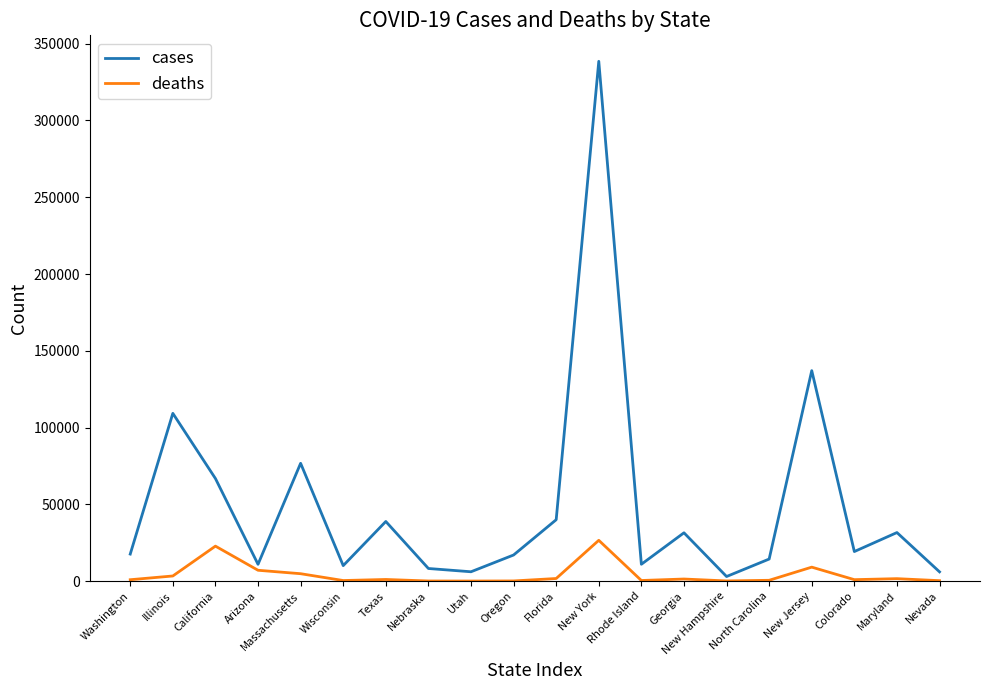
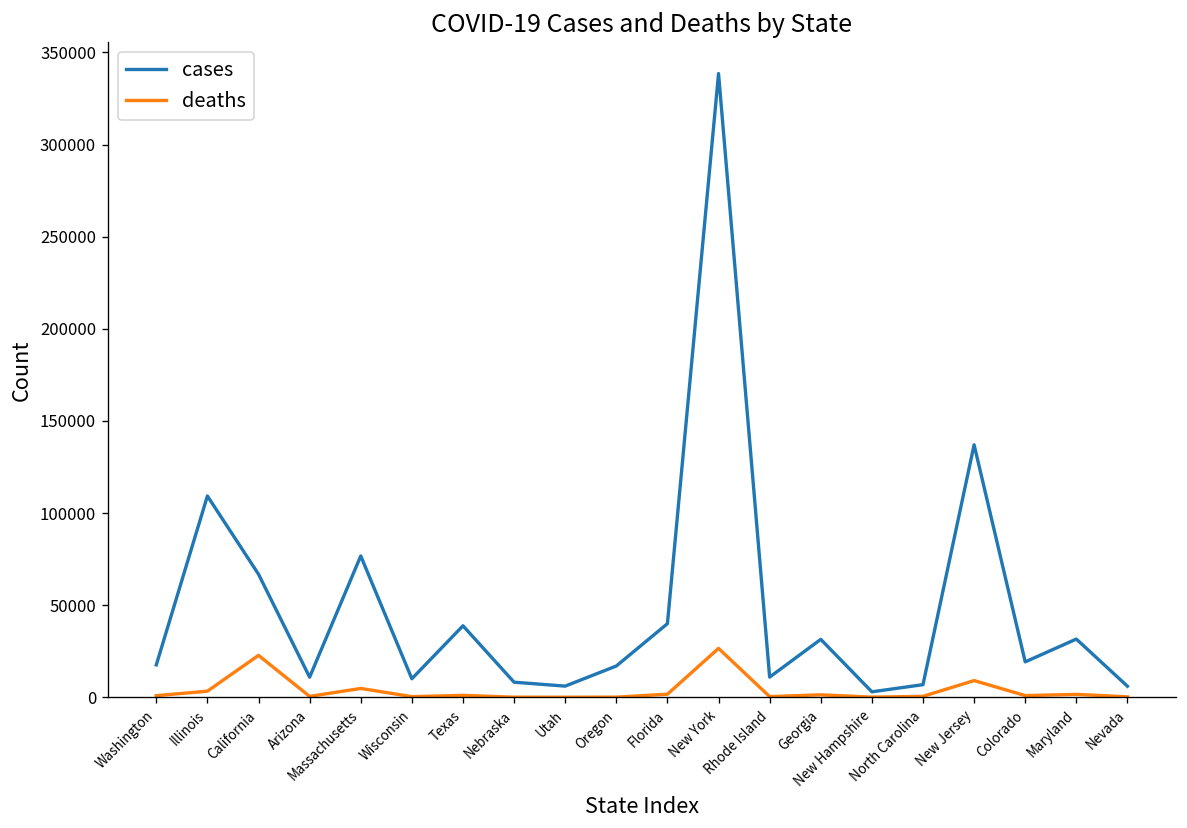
deaths, Arizona: 7000 -> 1000
cases, North Carolina: 14000 -> 7000
